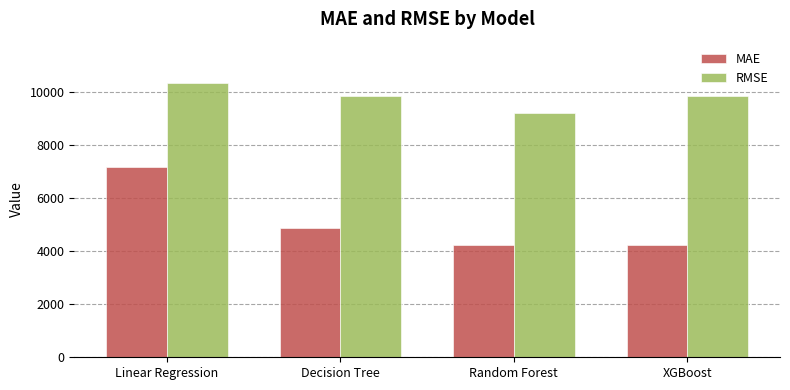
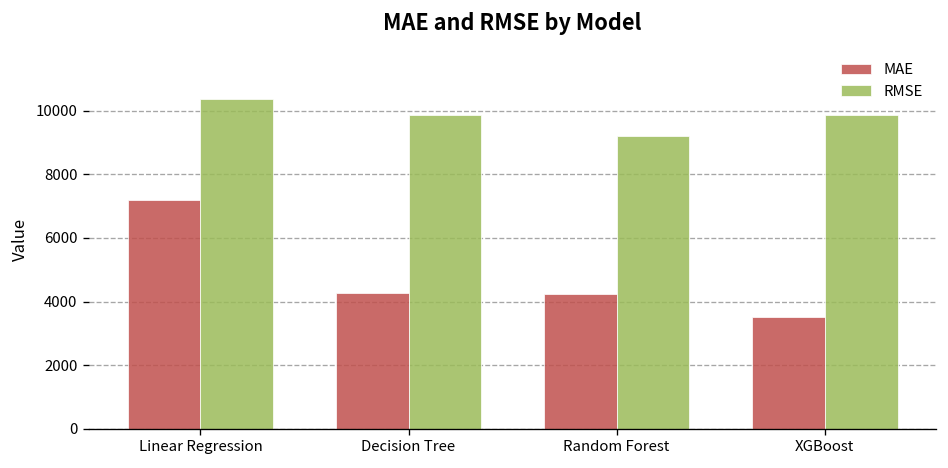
MAE, Decision Tree: 4900 -> 4300
MAE, XGBoost: 4300 -> 3500
